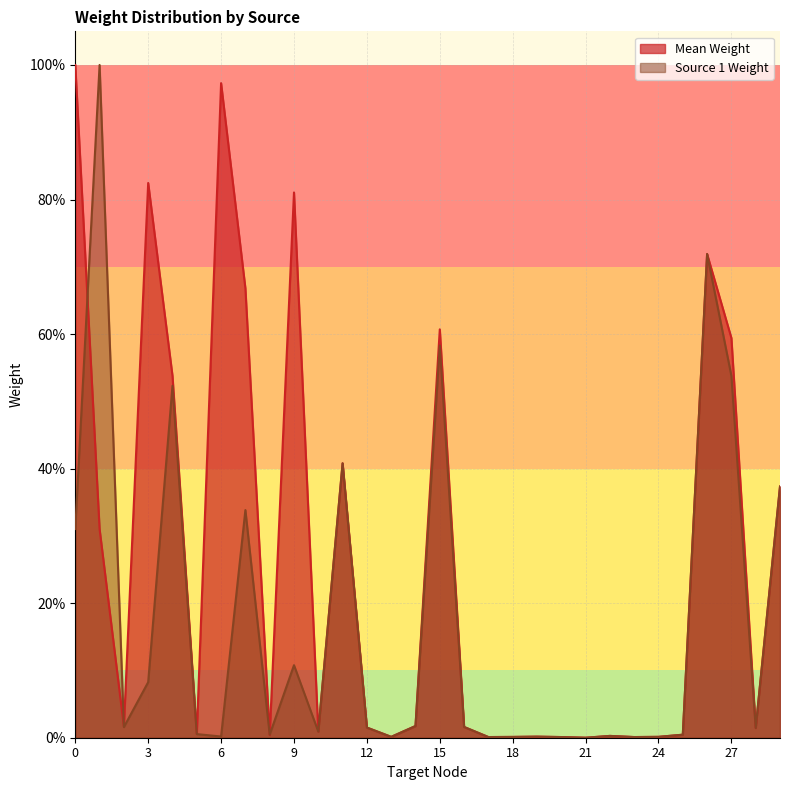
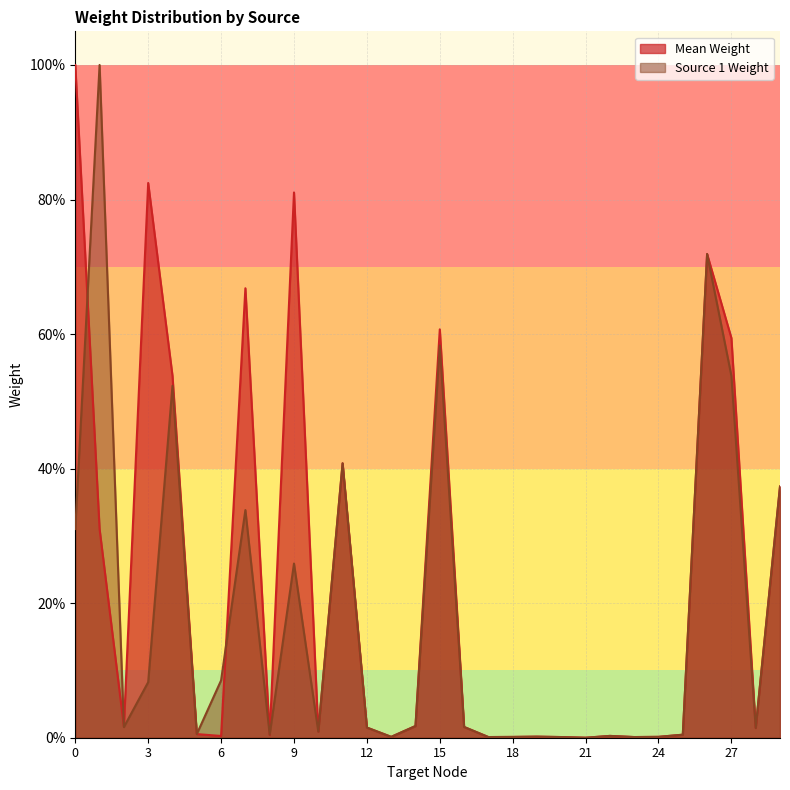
Mean Weight, 6: 97% -> 0%
Source 1 Weight, 6: 0% -> 9%
Source 1 Weight, 9: 11% -> 26%
